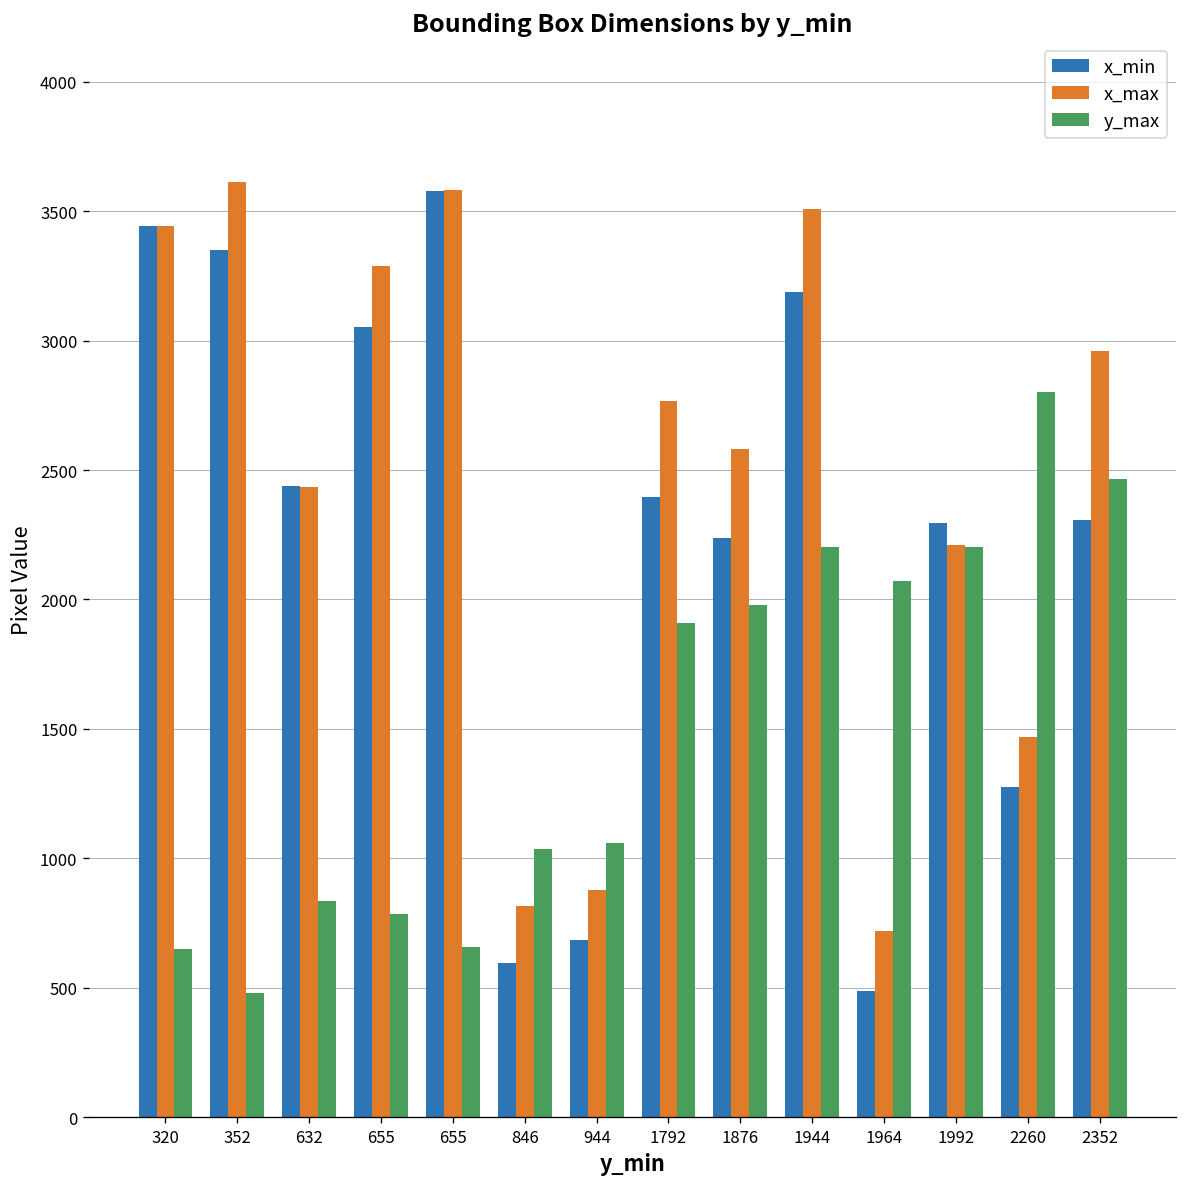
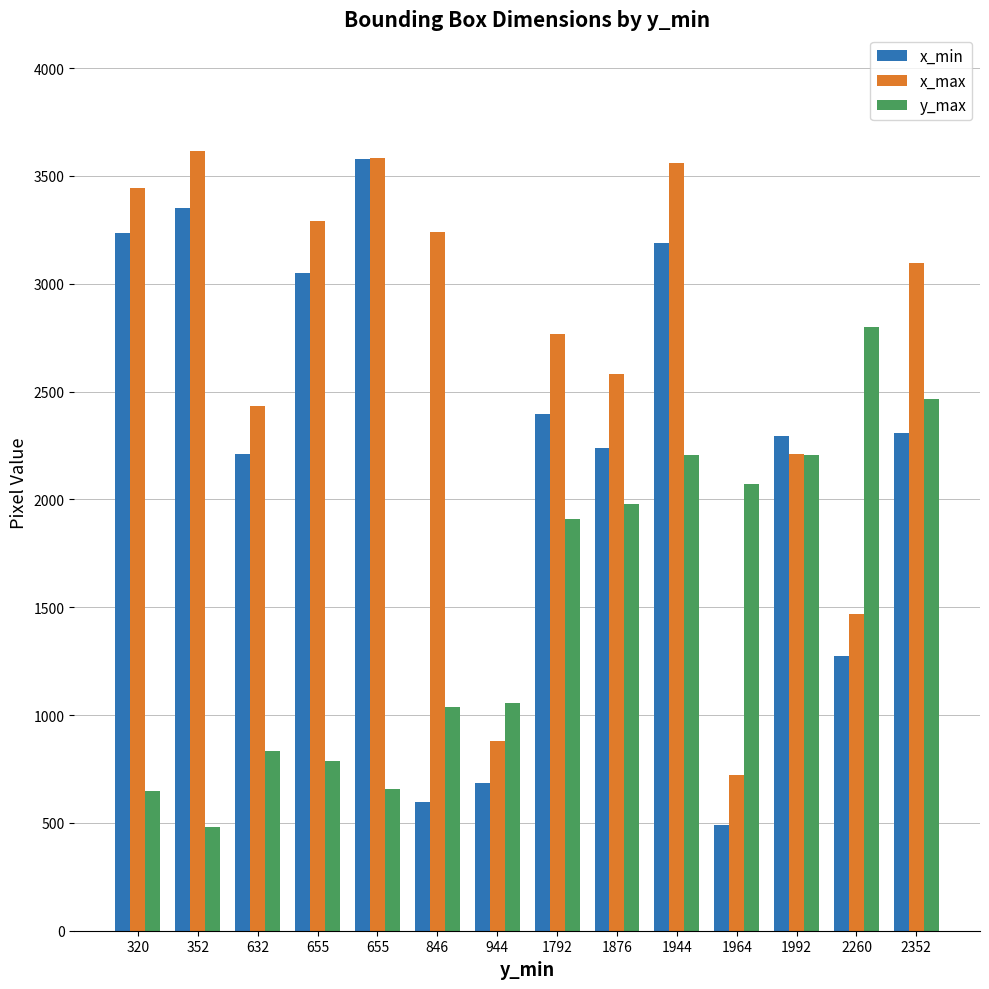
x_min, 320: 3440 -> 3230
x_min, 632: 2440 -> 2210
x_max, 846: 820 -> 3240
x_max, 1944: 3510 -> 3560
x_max, 2352: 2960 -> 3100
